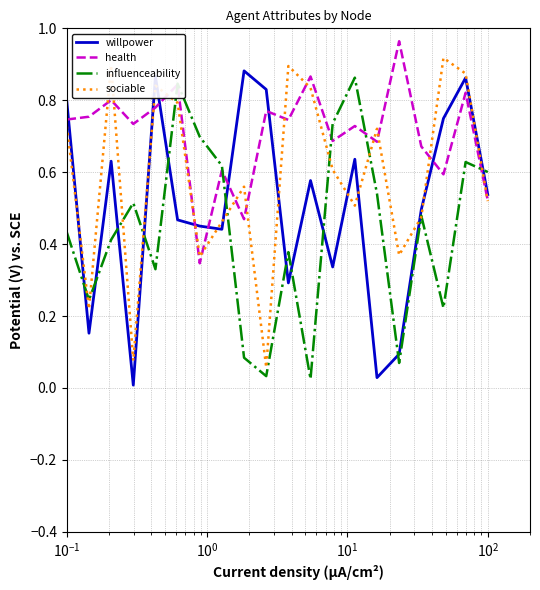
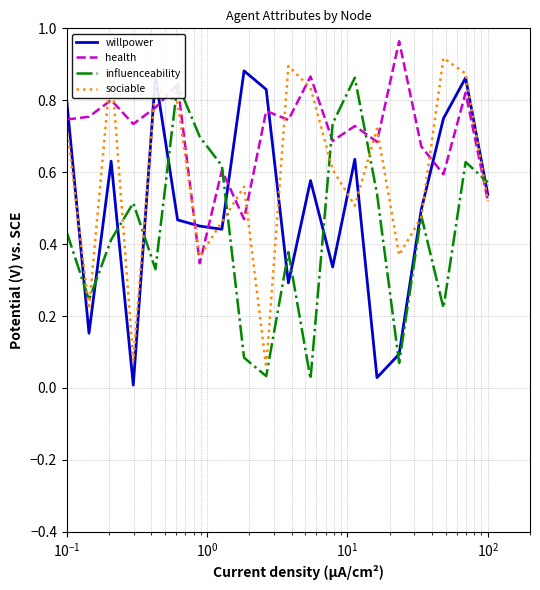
influenceability, 10^2: 0.60 -> 0.57
